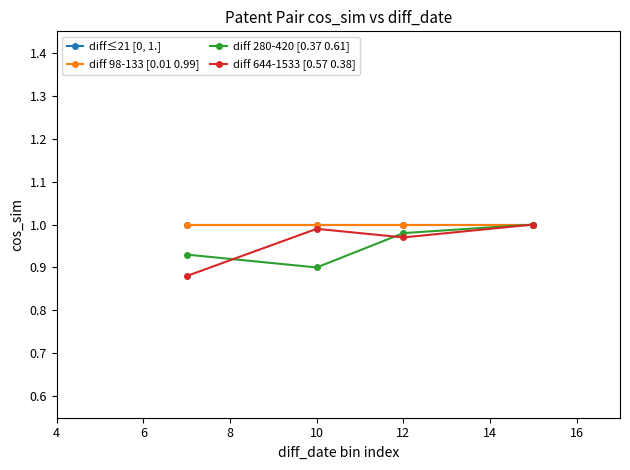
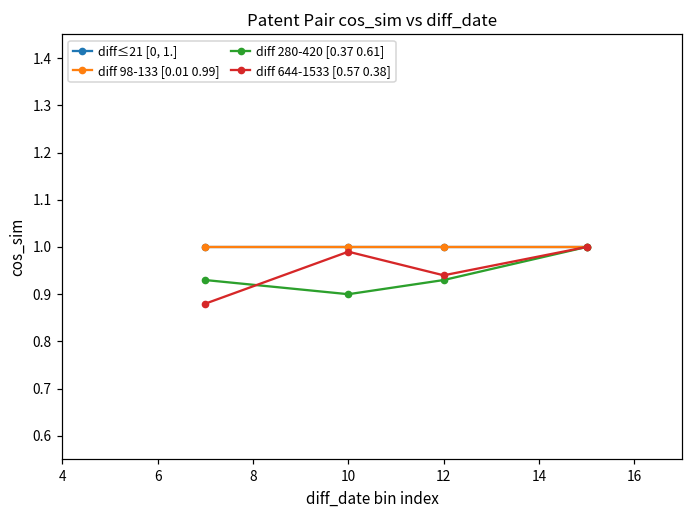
diff 280-420 [0.37 0.61], 12: 0.98 -> 0.93
diff 644-1533 [0.57 0.38], 12: 0.97 -> 0.94
